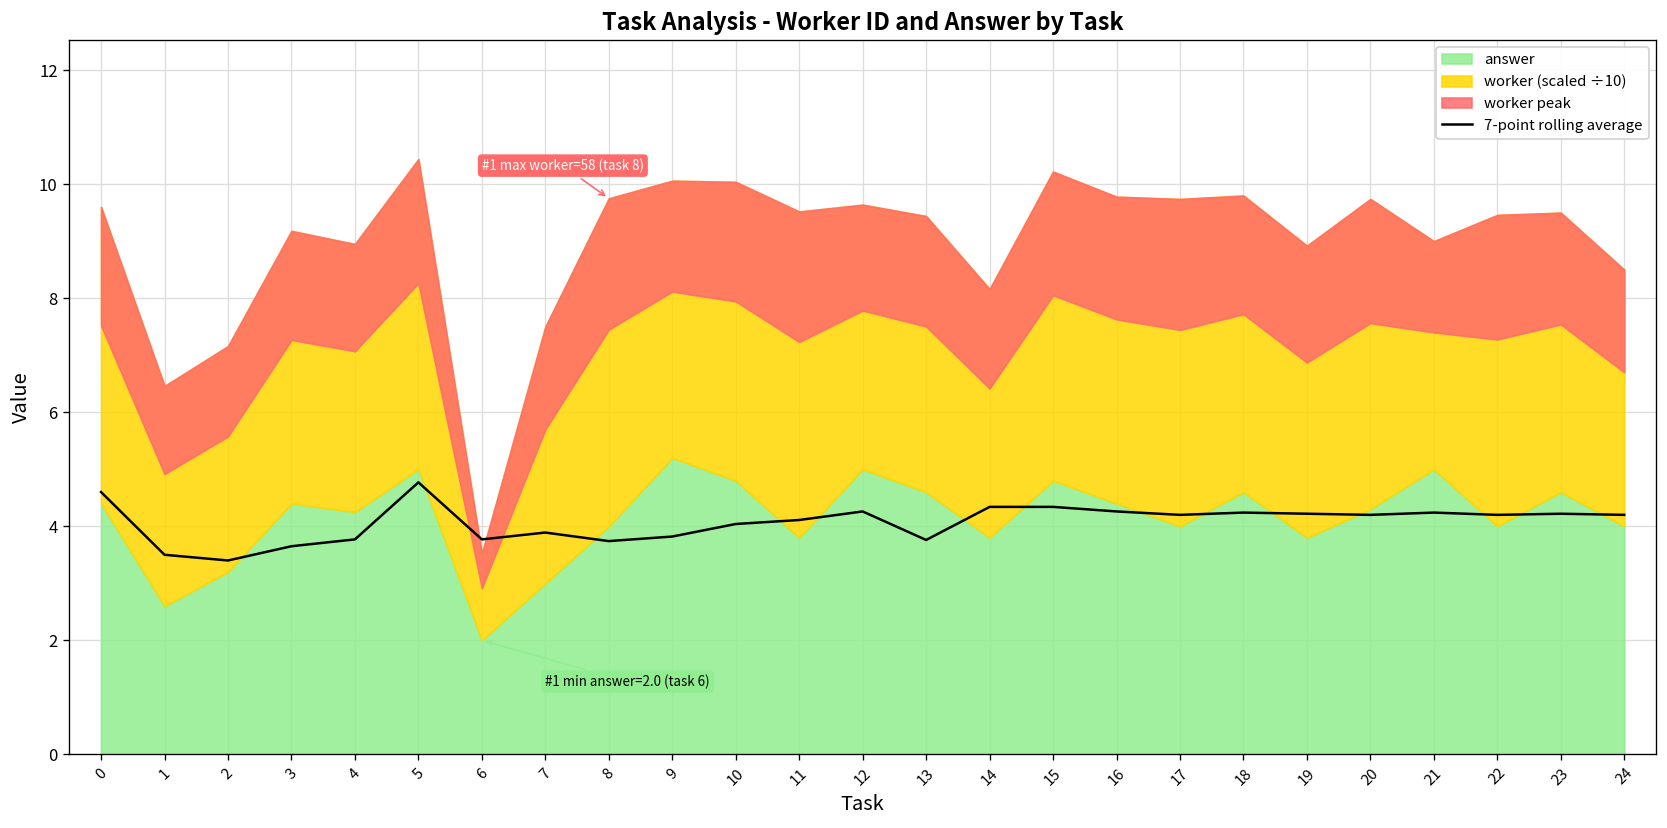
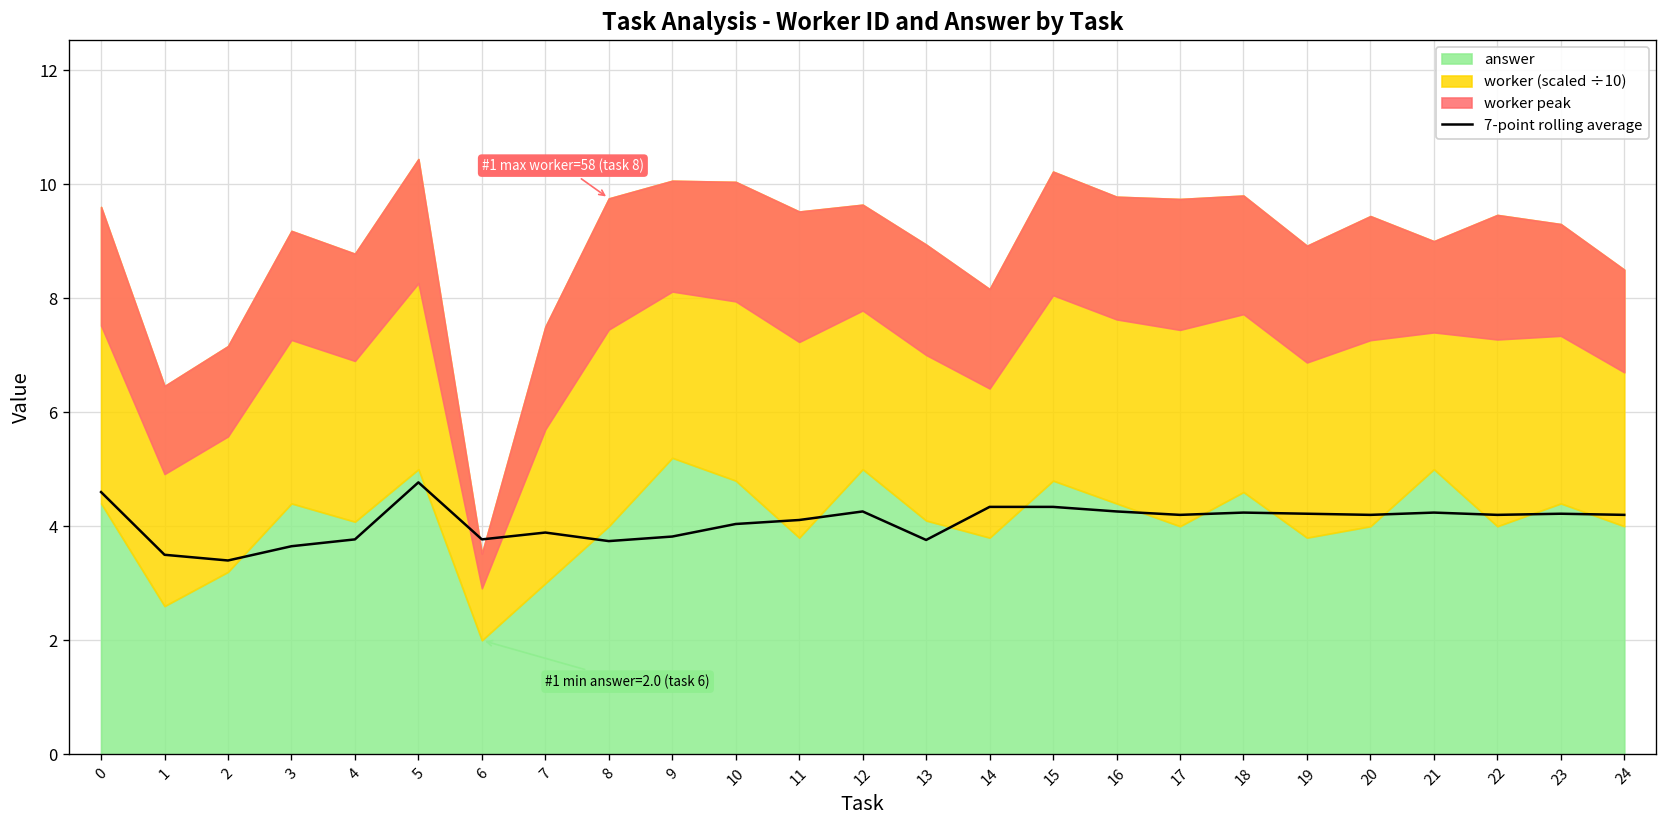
answer, 4: 4.3 -> 4.1
answer, 13: 4.6 -> 4.1
answer, 20: 4.3 -> 4.0
answer, 23: 4.6 -> 4.4
